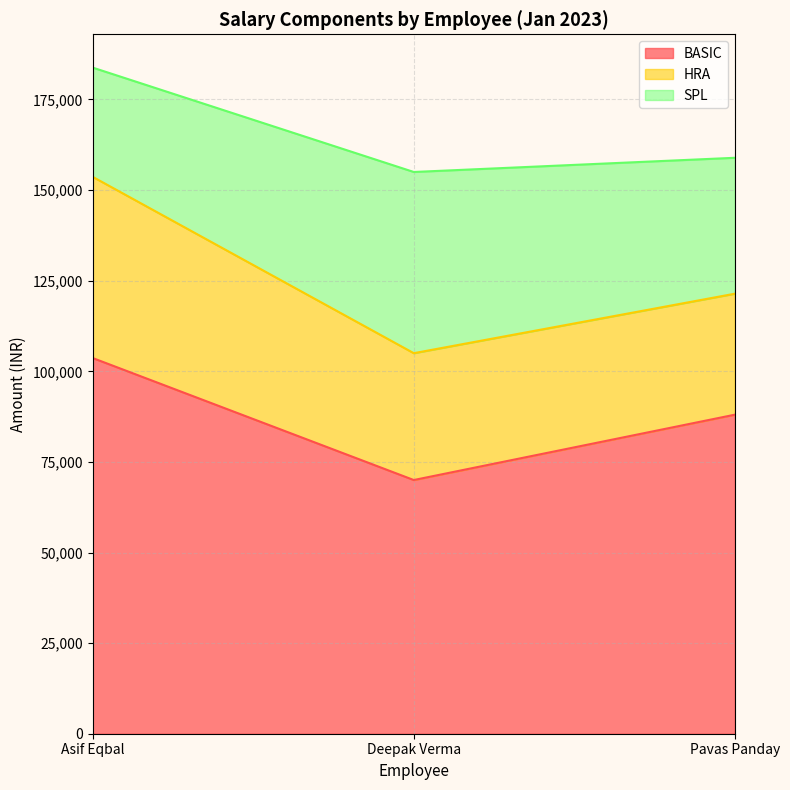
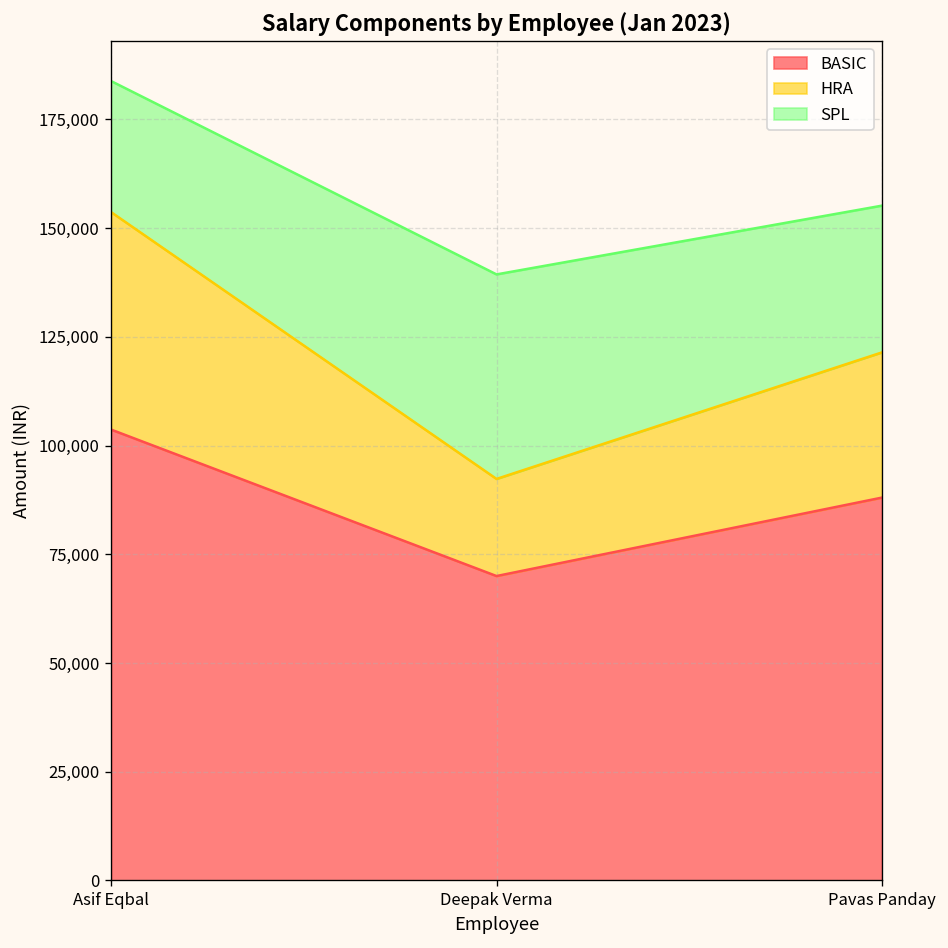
HRA, Deepak Verma: 35,000 -> 22,000
SPL, Deepak Verma: 50,000 -> 47,000
SPL, Pavas Panday: 38,000 -> 34,000
